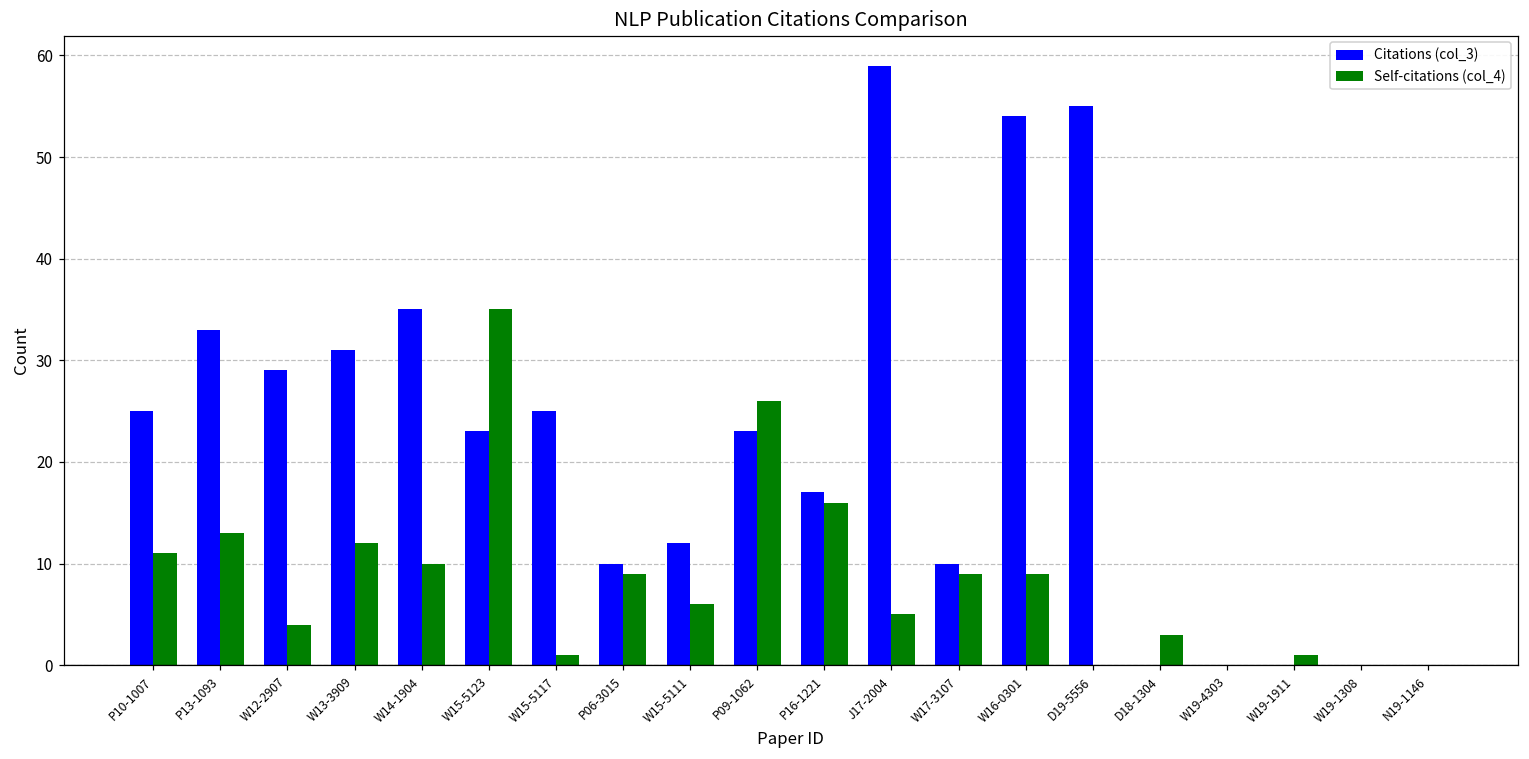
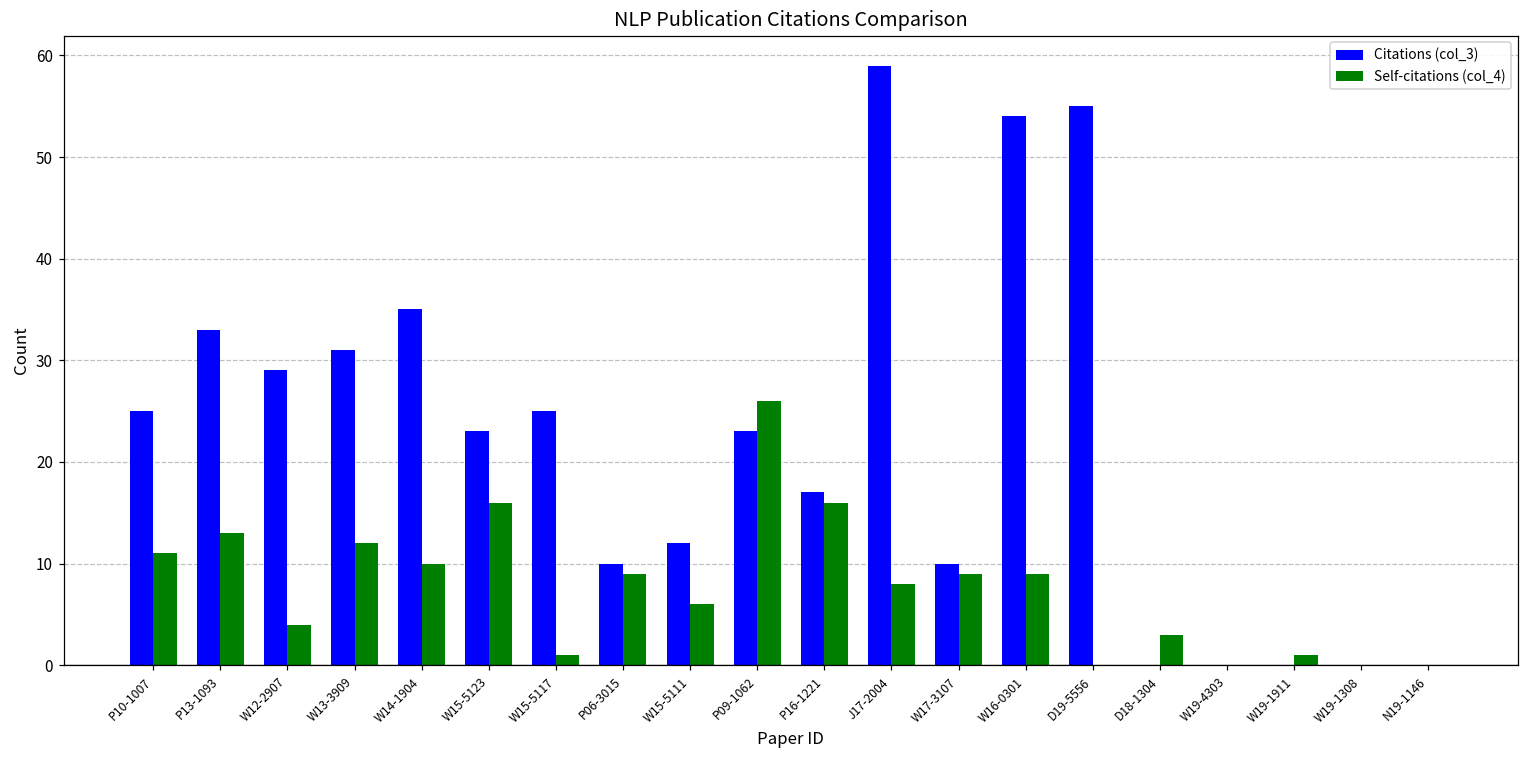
Self-citations (col_4), W15-5123: 35 -> 16
Self-citations (col_4), J17-2004: 5 -> 8
